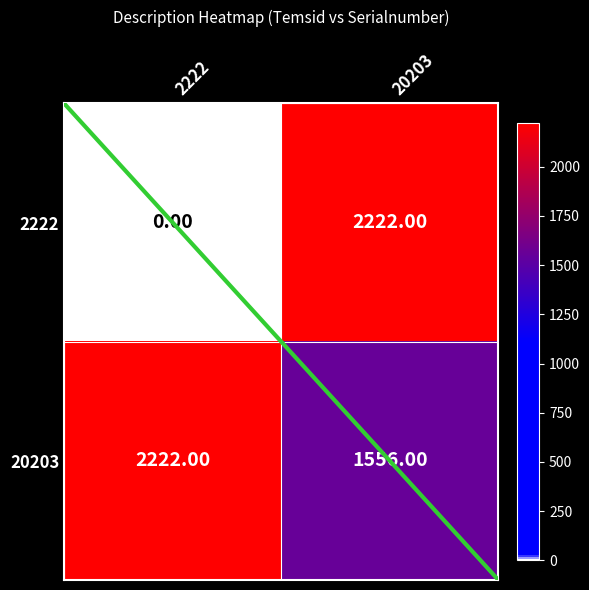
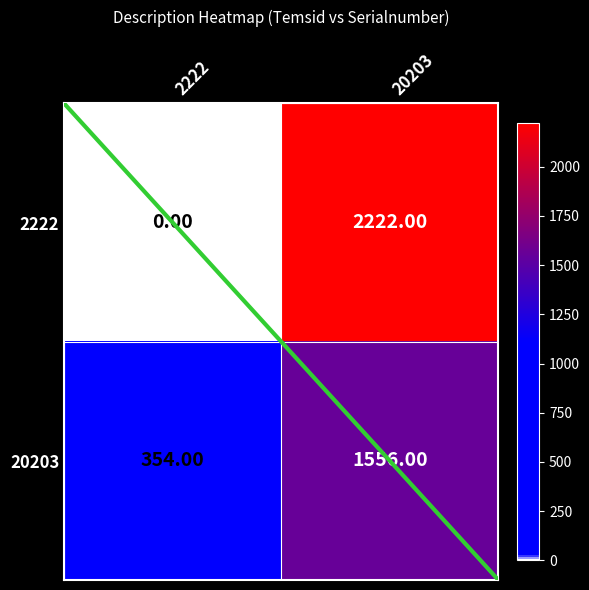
20203, 2222: 2222.00 -> 354.00
